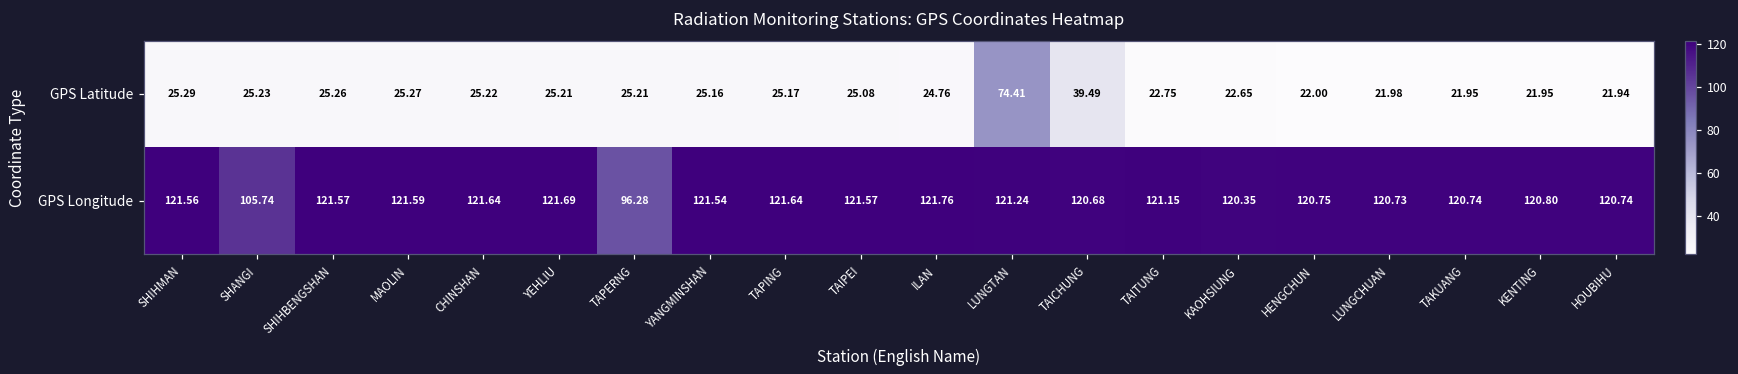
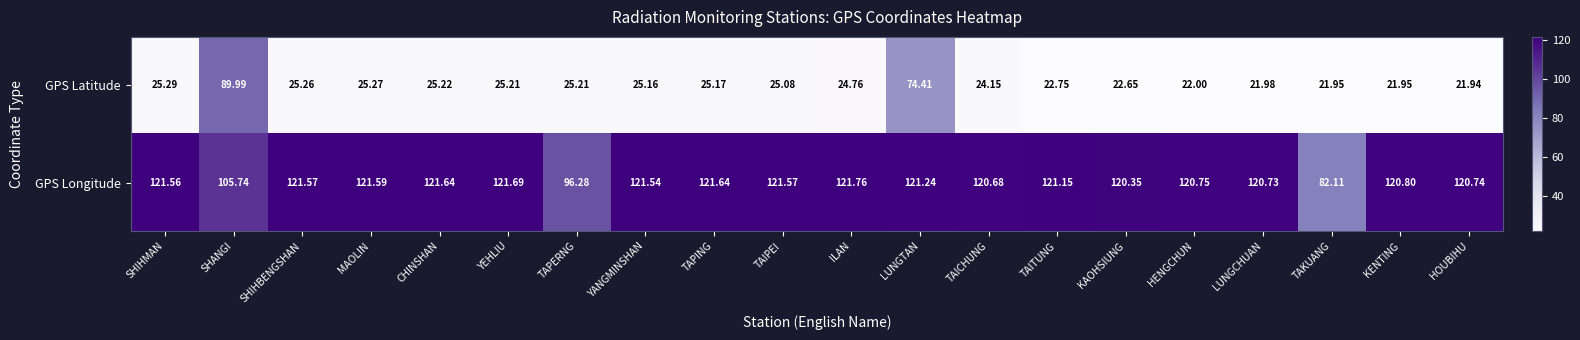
GPS Latitude, SHANGI: 25.23 -> 89.99
GPS Latitude, TAICHUNG: 39.49 -> 24.15
GPS Longitude, TAKUANG: 120.74 -> 82.11
